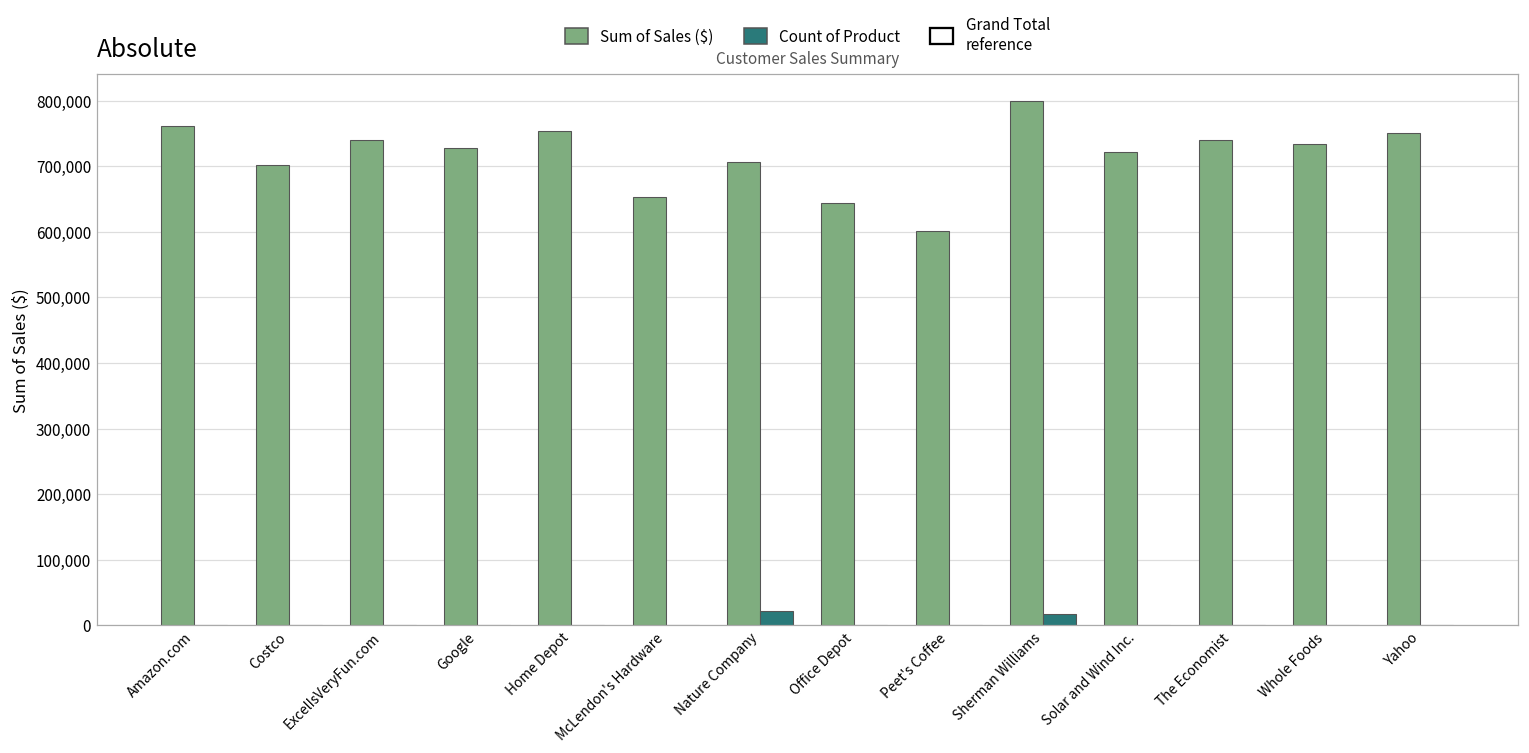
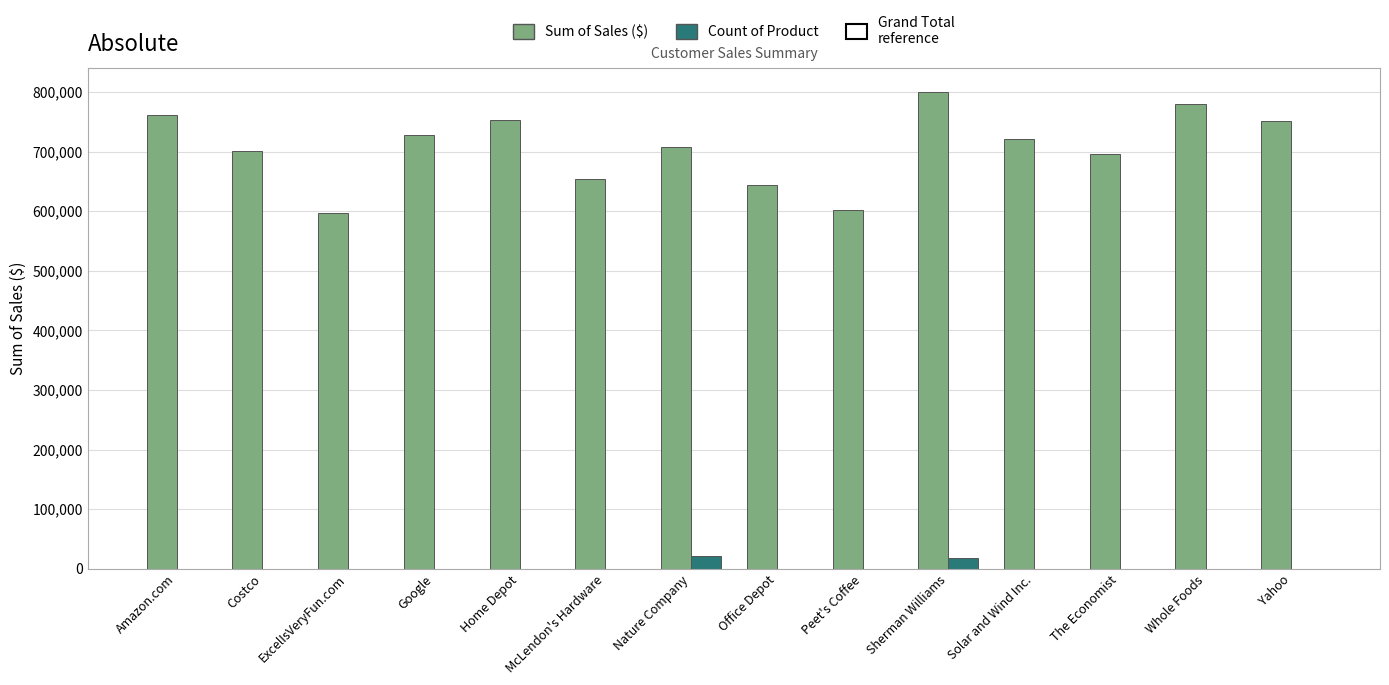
Sum of Sales ($), ExcelIsVeryFun.com: 740,000 -> 600,000
Sum of Sales ($), The Economist: 740,000 -> 700,000
Sum of Sales ($), Whole Foods: 730,000 -> 780,000
